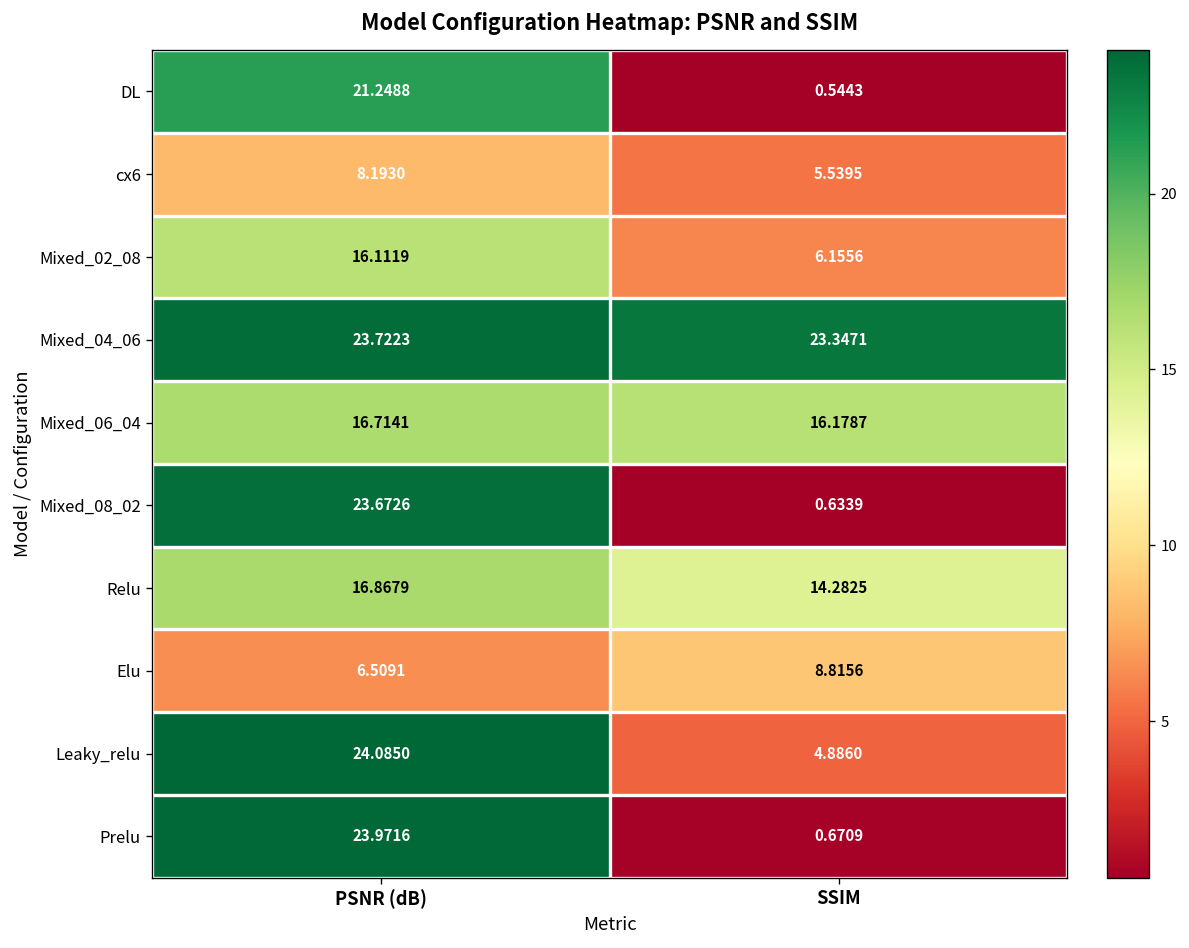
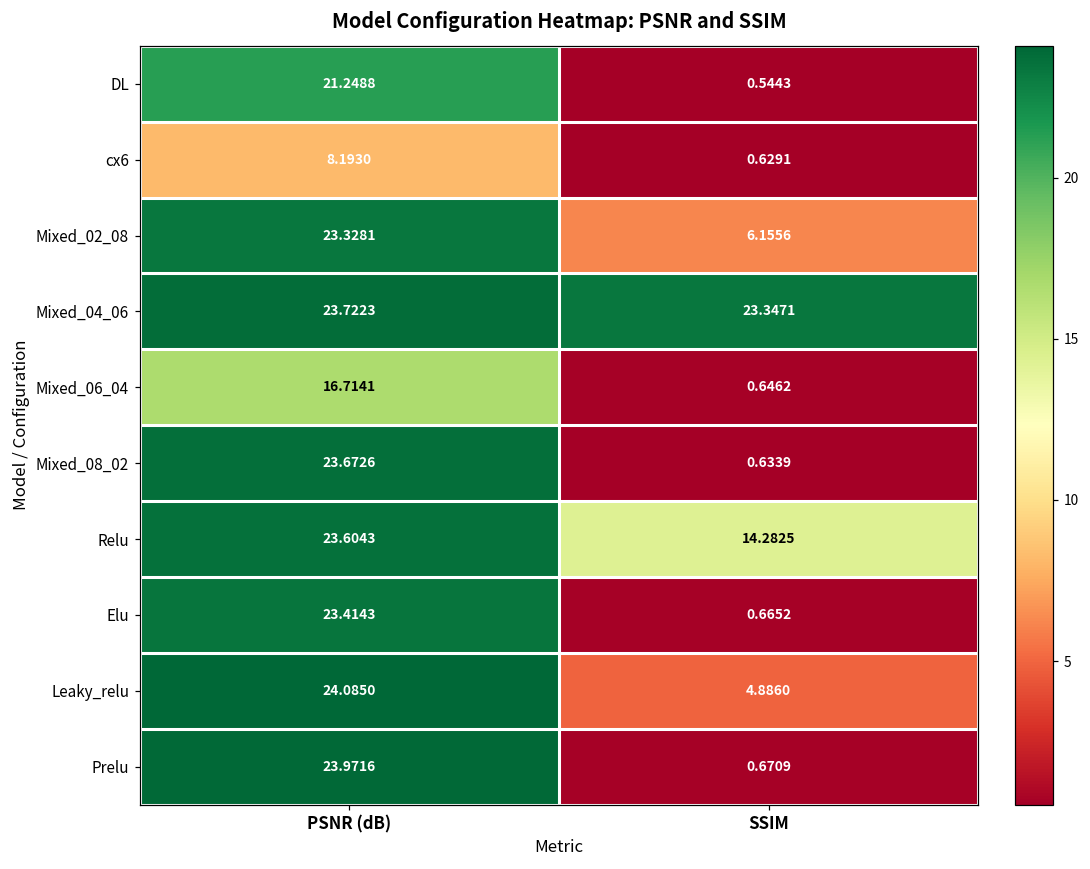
cx6, SSIM: 5.5395 -> 0.6291
Mixed_02_08, PSNR (dB): 16.1119 -> 23.3281
Mixed_06_04, SSIM: 16.1787 -> 0.6462
Relu, PSNR (dB): 16.8679 -> 23.6043
Elu, PSNR (dB): 6.5091 -> 23.4143
Elu, SSIM: 8.8156 -> 0.6652
